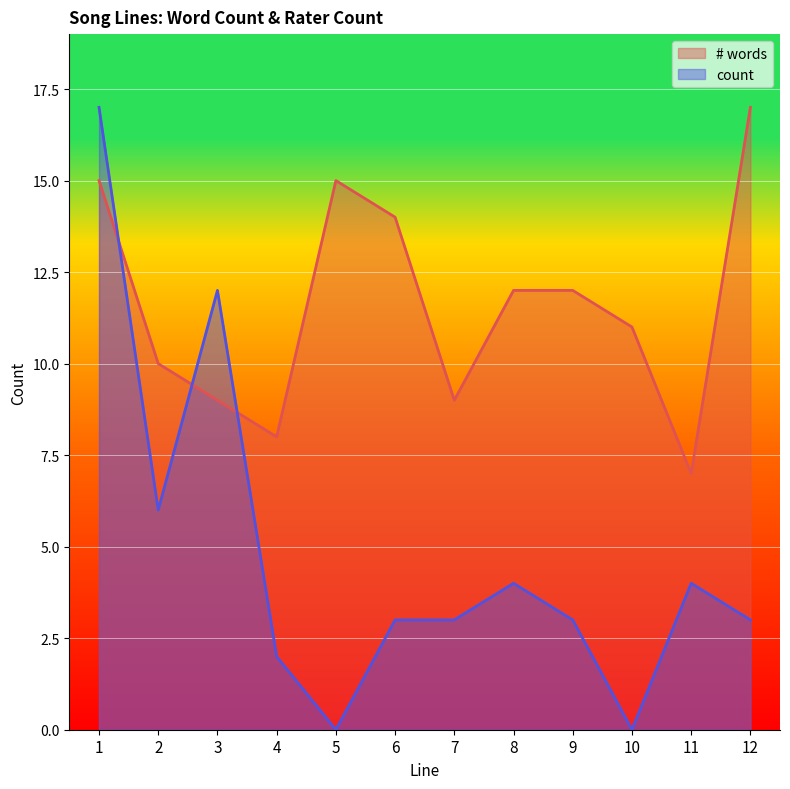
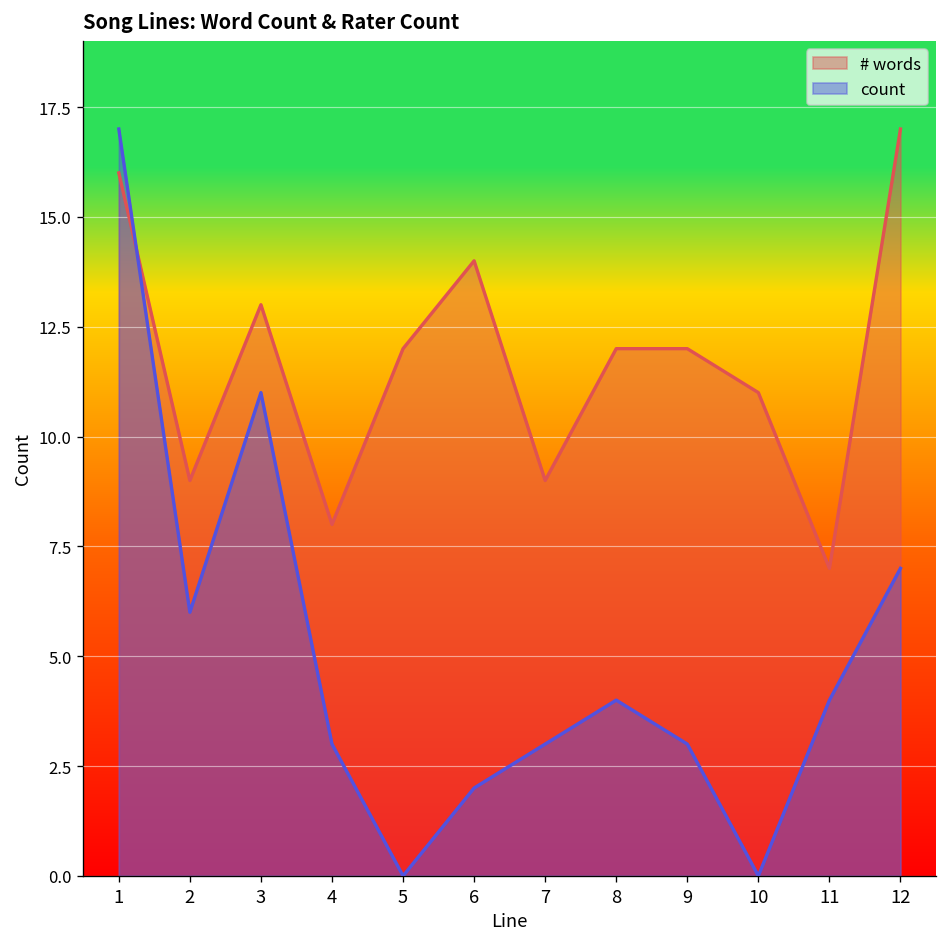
# words, 1: 15 -> 16
# words, 2: 10 -> 9
# words, 3: 9 -> 13
count, 3: 12 -> 11
count, 4: 2 -> 3
# words, 5: 15 -> 12
count, 6: 3 -> 2
count, 12: 3 -> 7
